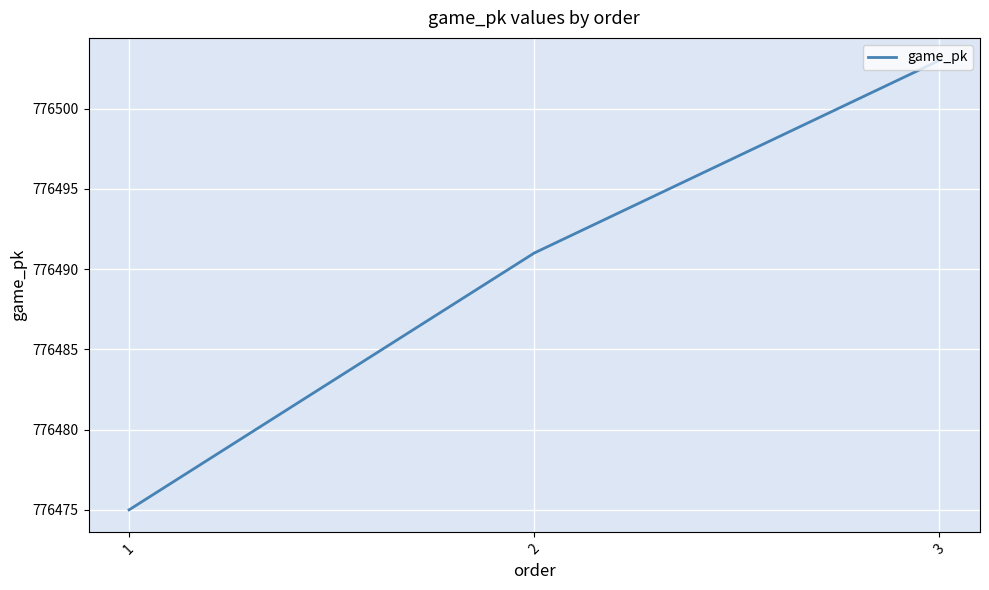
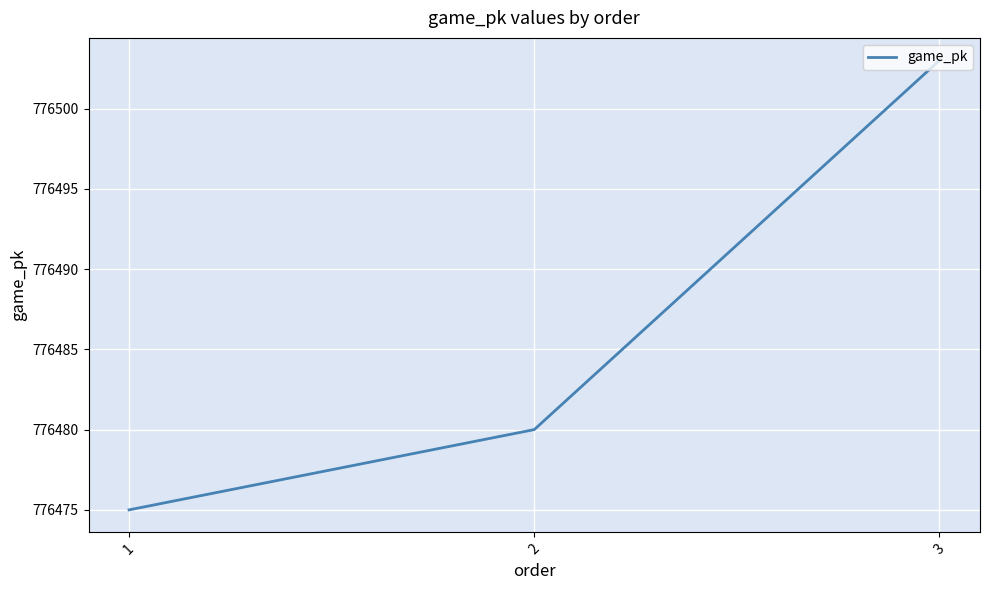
2: 776491 -> 776480
